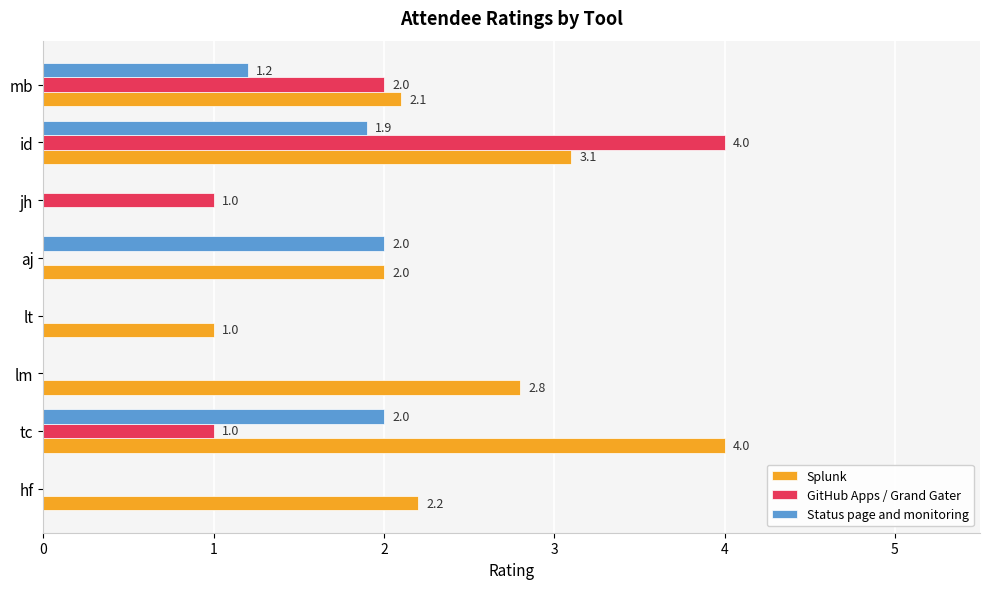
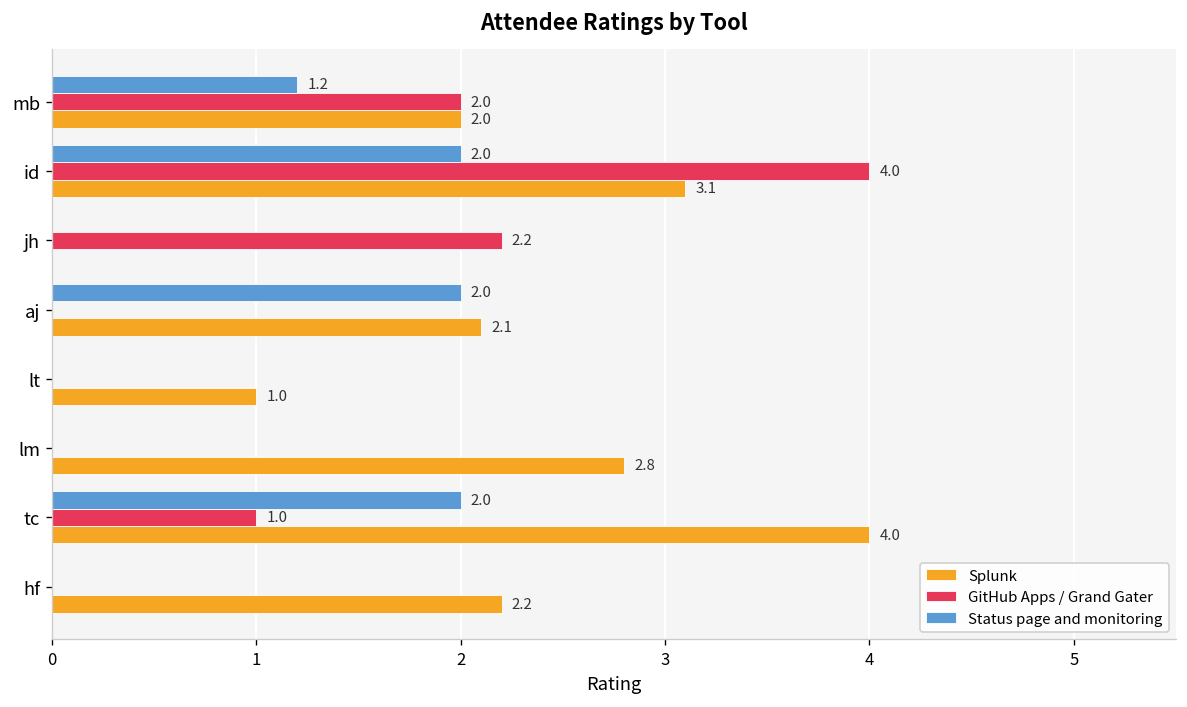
Splunk, mb: 2.1 -> 2.0
Status page and monitoring, id: 1.9 -> 2.0
GitHub Apps / Grand Gater, jh: 1.0 -> 2.2
Splunk, aj: 2.0 -> 2.1
